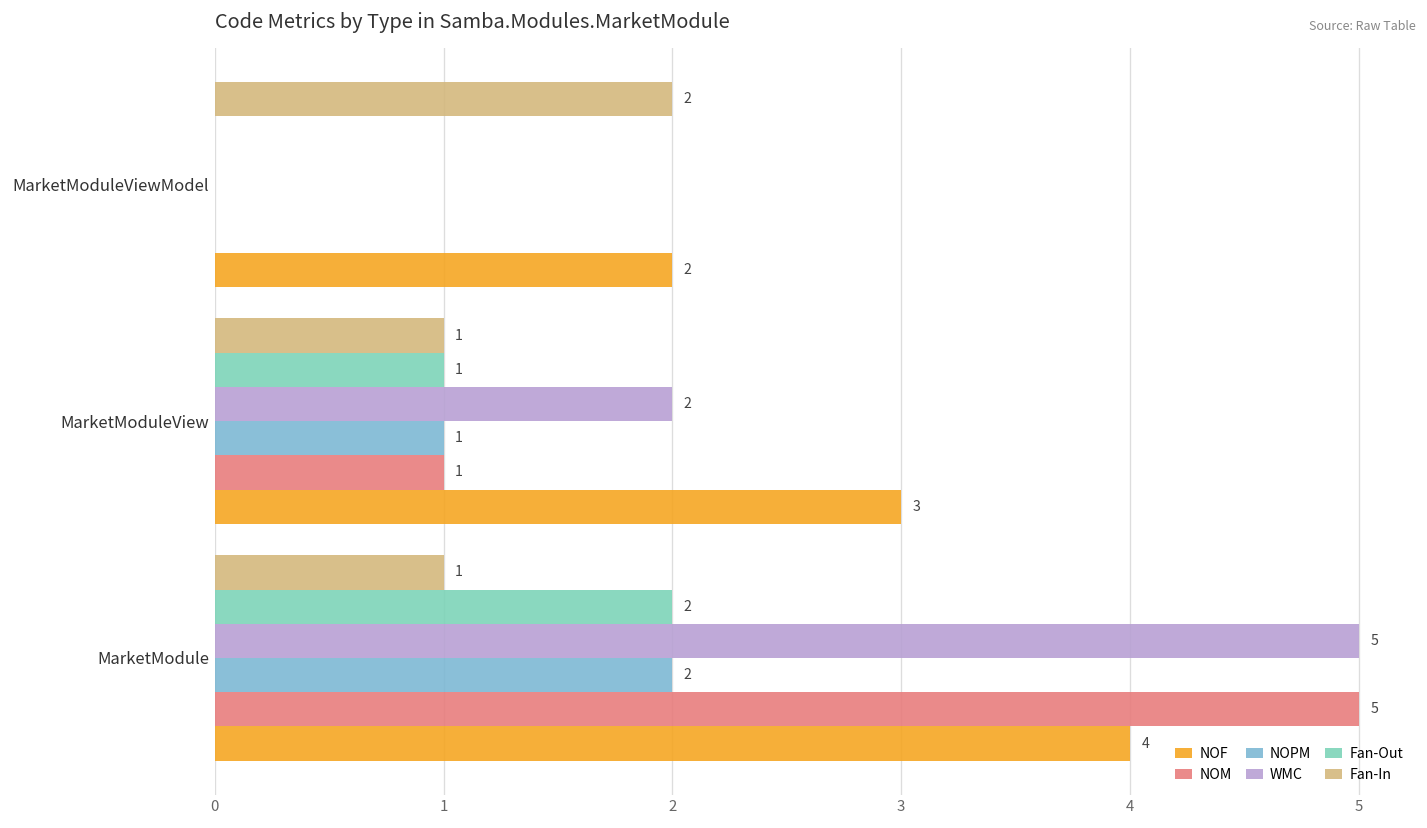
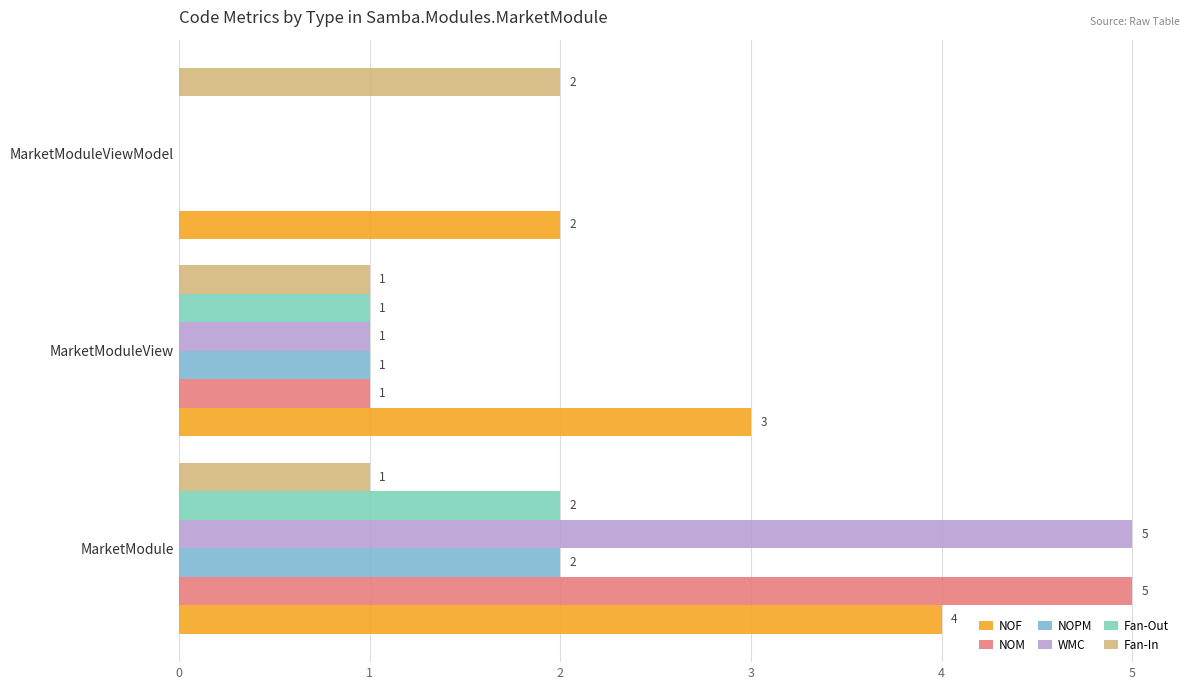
WMC, MarketModuleView: 2 -> 1
